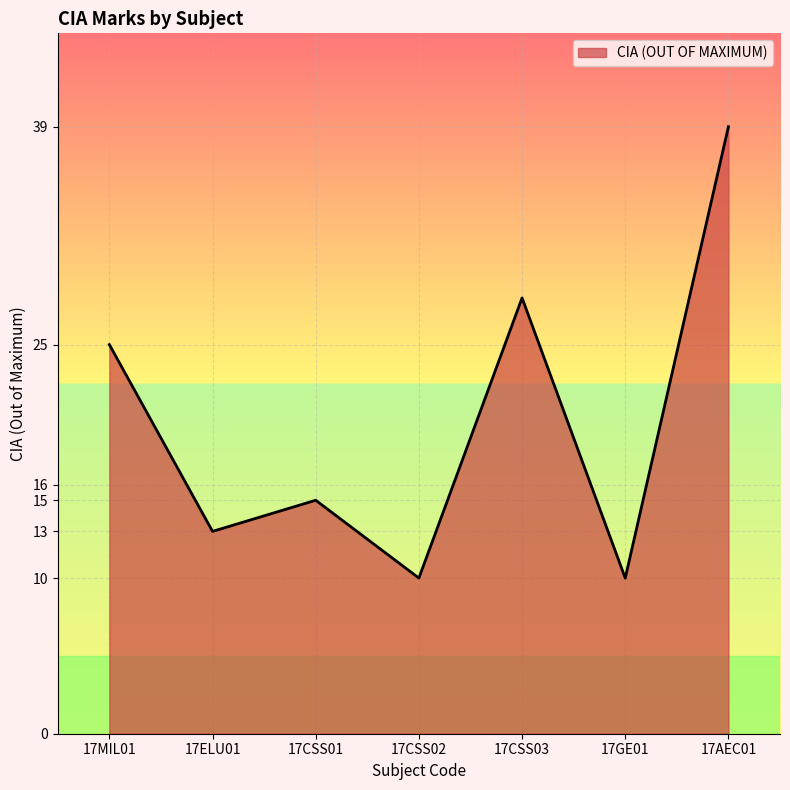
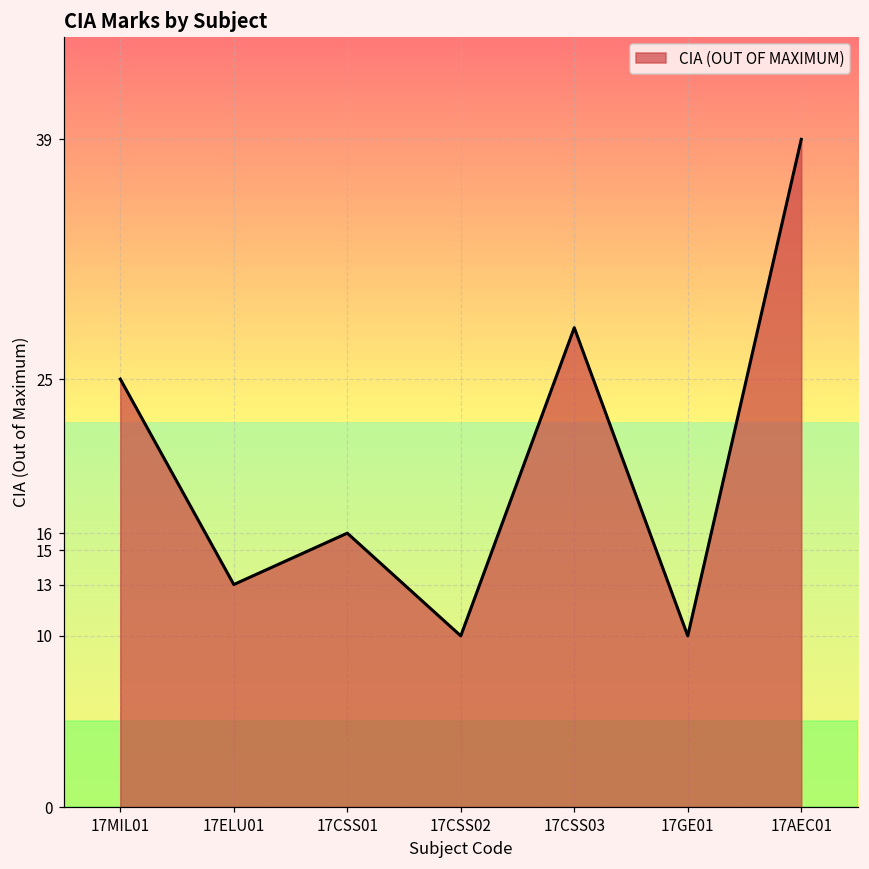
17CSS01: 15 -> 16
